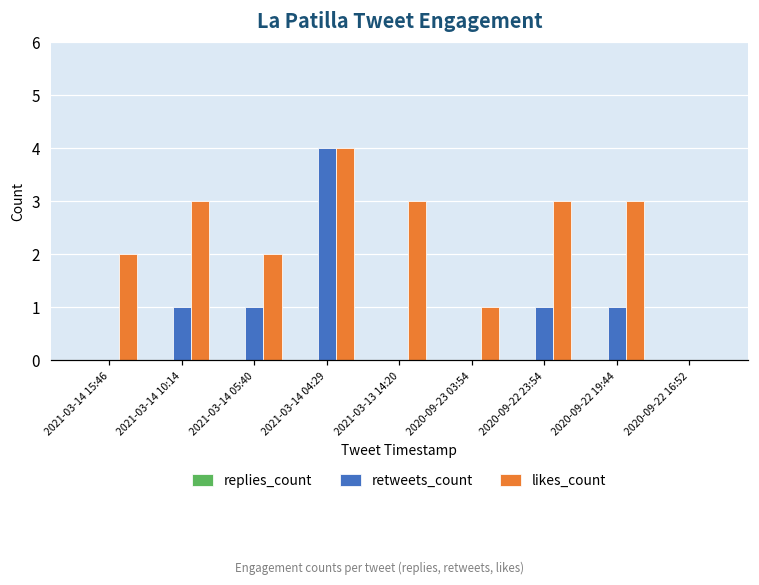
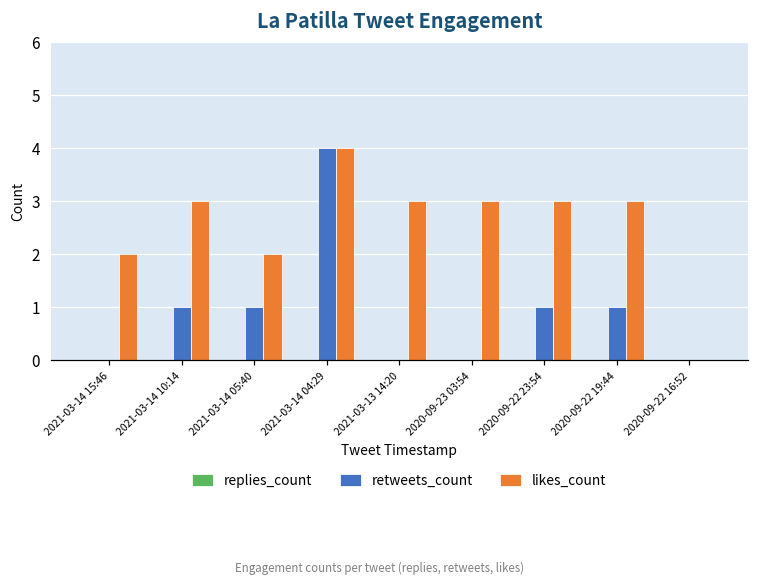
likes_count, 2020-09-23 03:54: 1 -> 3
